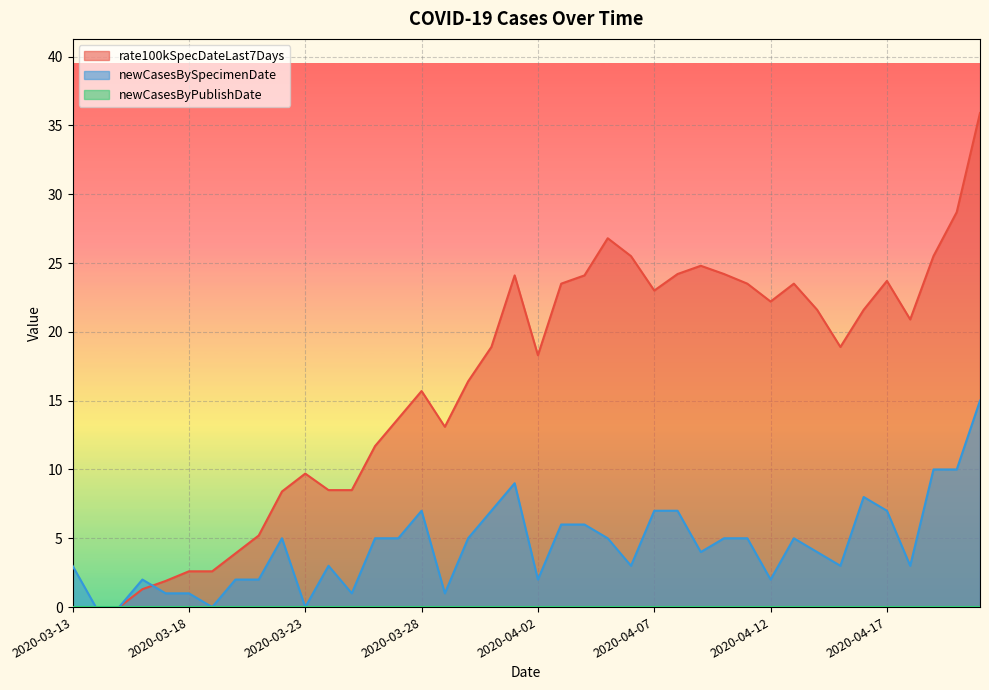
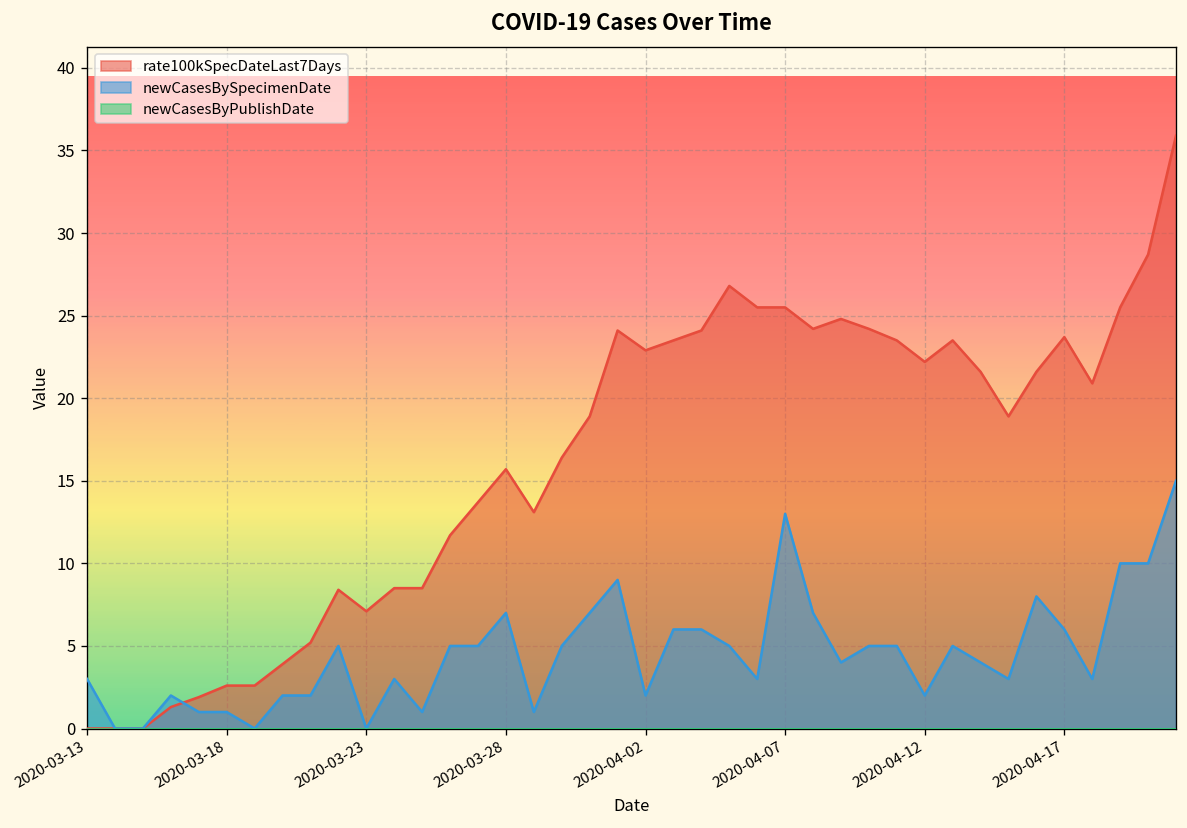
rate100kSpecDateLast7Days, 2020-03-23: 9.7 -> 7.1
rate100kSpecDateLast7Days, 2020-04-02: 18.3 -> 22.9
rate100kSpecDateLast7Days, 2020-04-07: 23.0 -> 25.5
newCasesBySpecimenDate, 2020-04-07: 7 -> 13
newCasesBySpecimenDate, 2020-04-17: 7 -> 6
